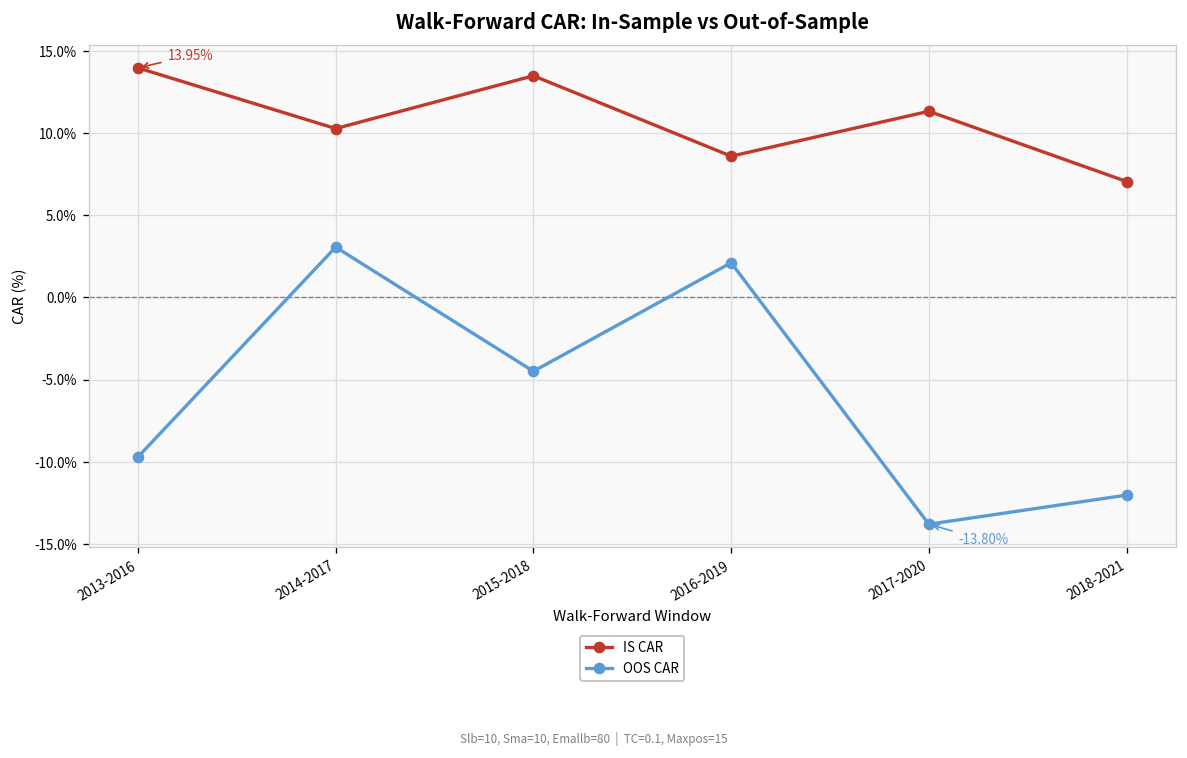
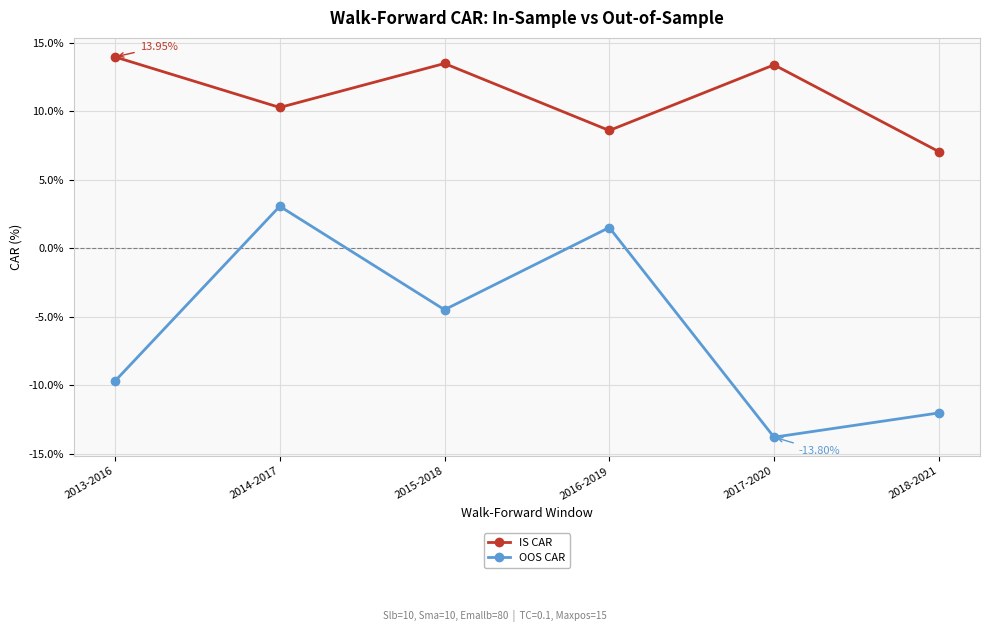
OOS CAR, 2016-2019: 2.1% -> 1.5%
IS CAR, 2017-2020: 11.3% -> 13.4%
